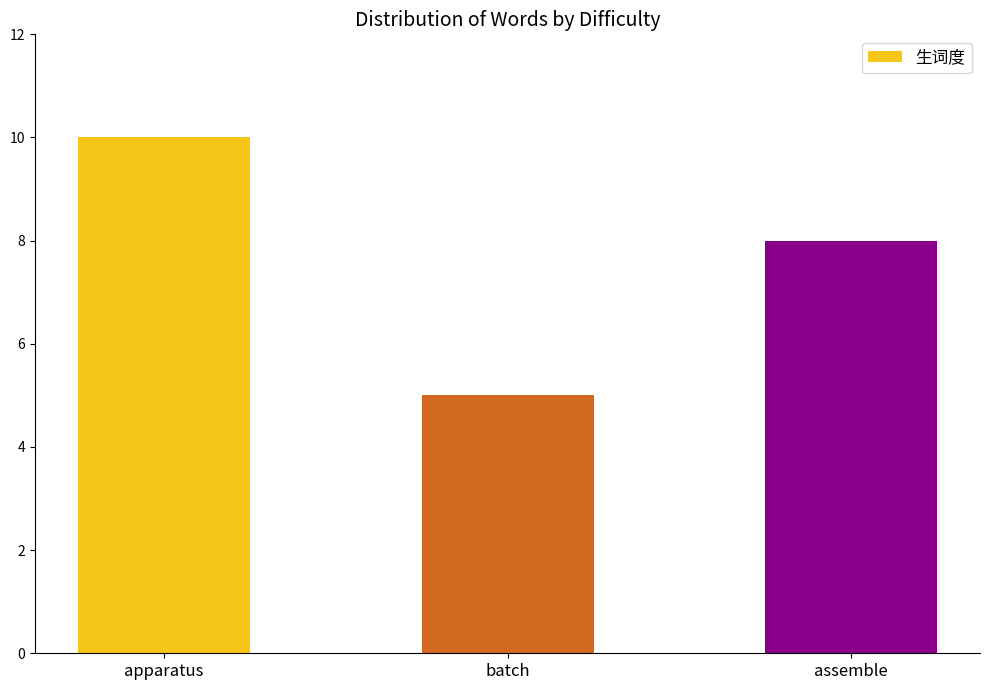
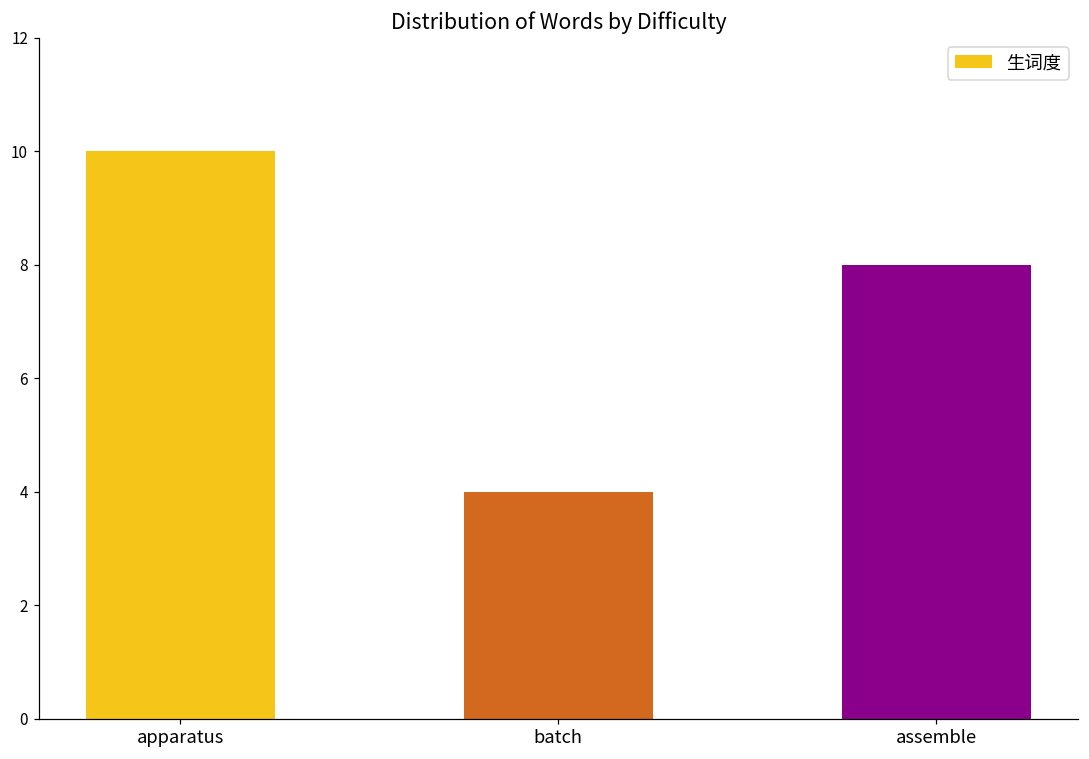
batch: 5 -> 4
